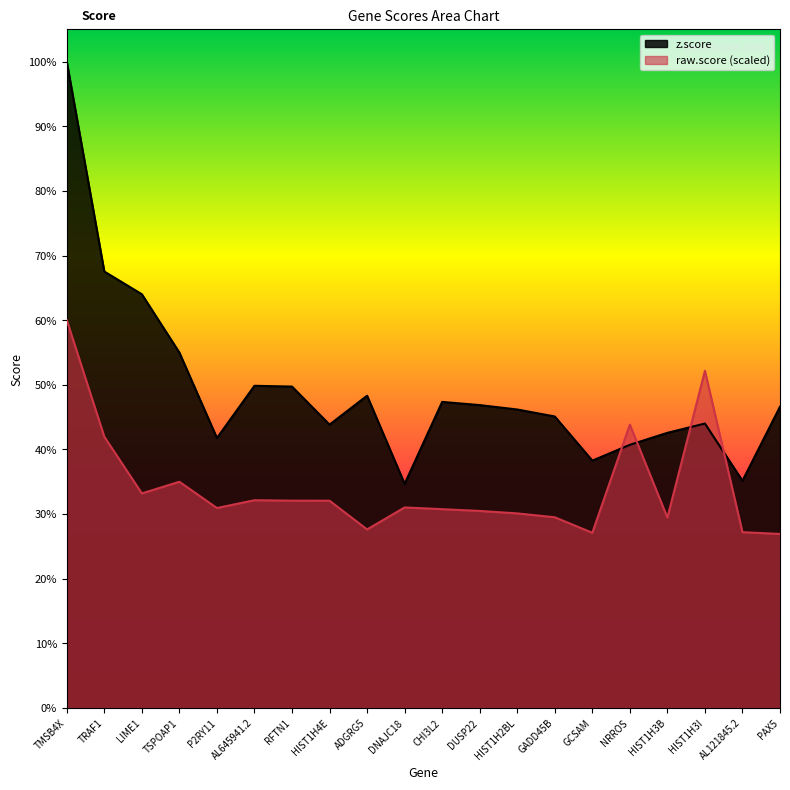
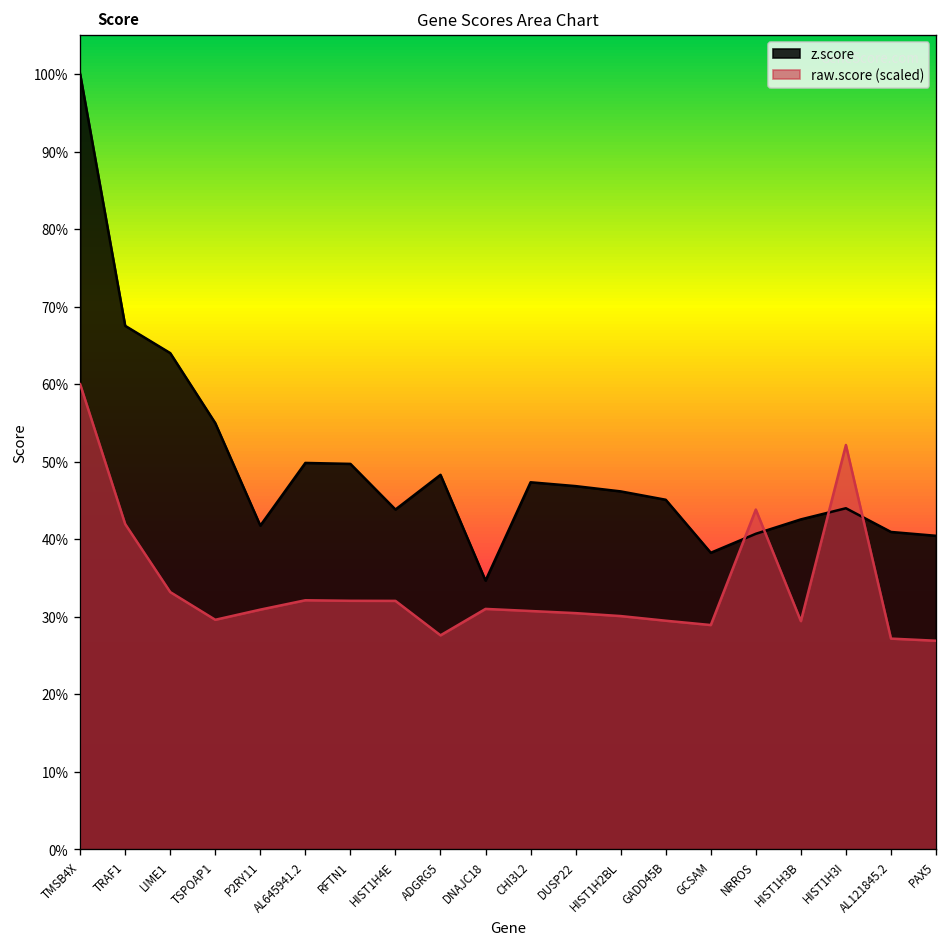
raw.score (scaled), TSPOAP1: 35% -> 30%
raw.score (scaled), GCSAM: 27% -> 29%
z.score, AL121845.2: 35% -> 41%
z.score, PAX5: 47% -> 40%
